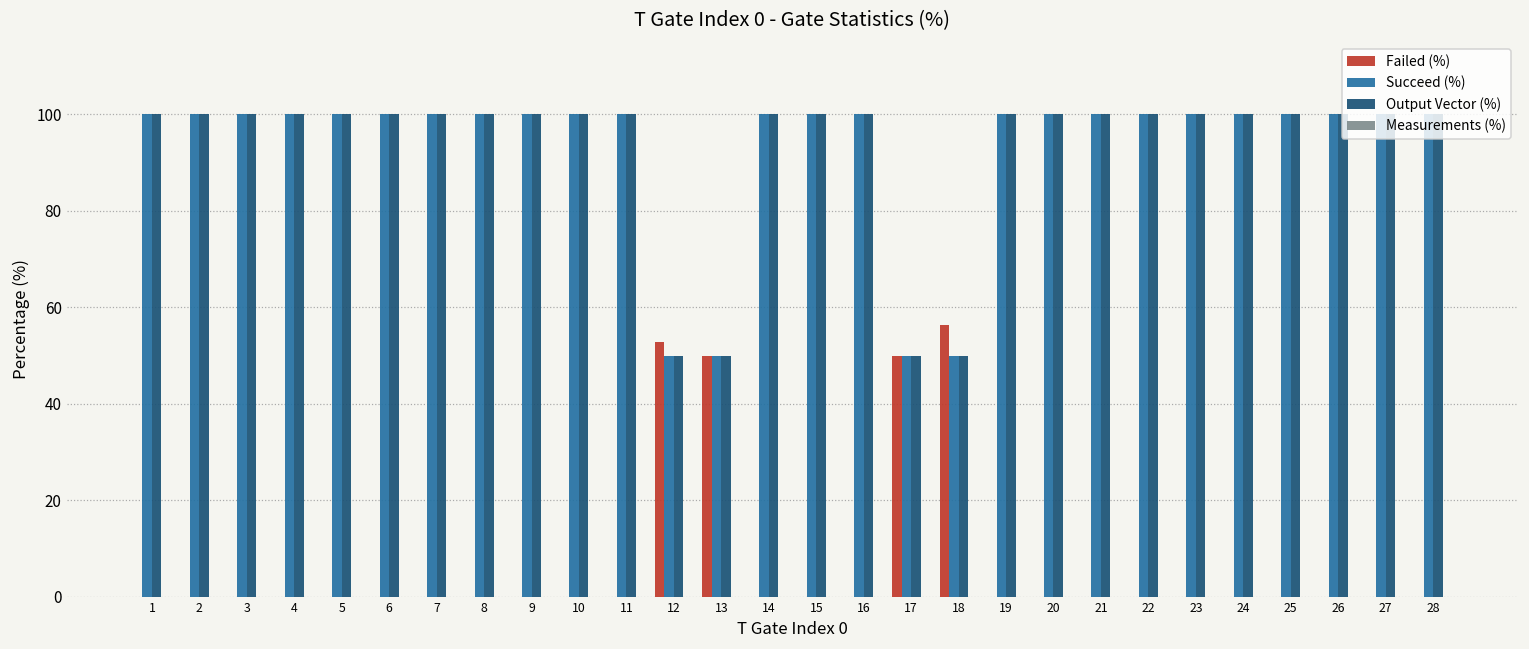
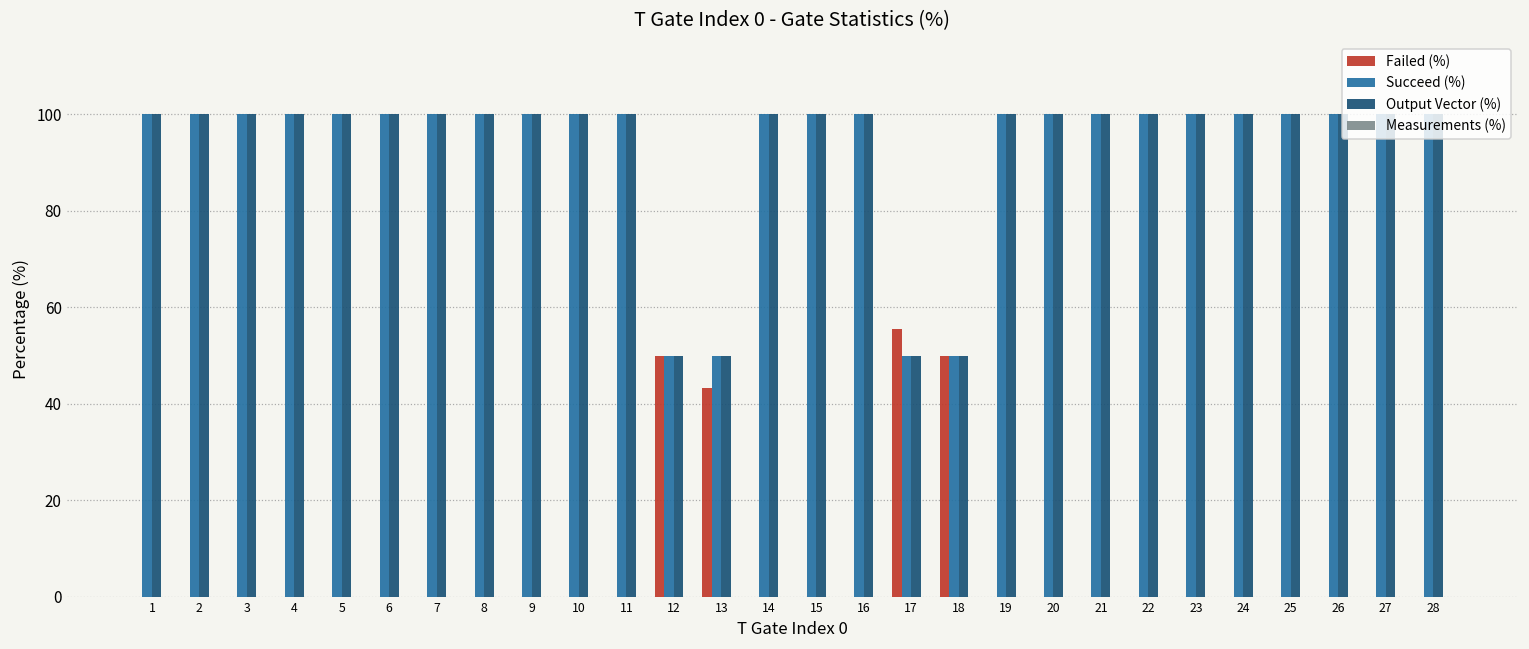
Failed (%), 12: 53 -> 50
Failed (%), 13: 50 -> 43
Failed (%), 17: 50 -> 56
Failed (%), 18: 56 -> 50
